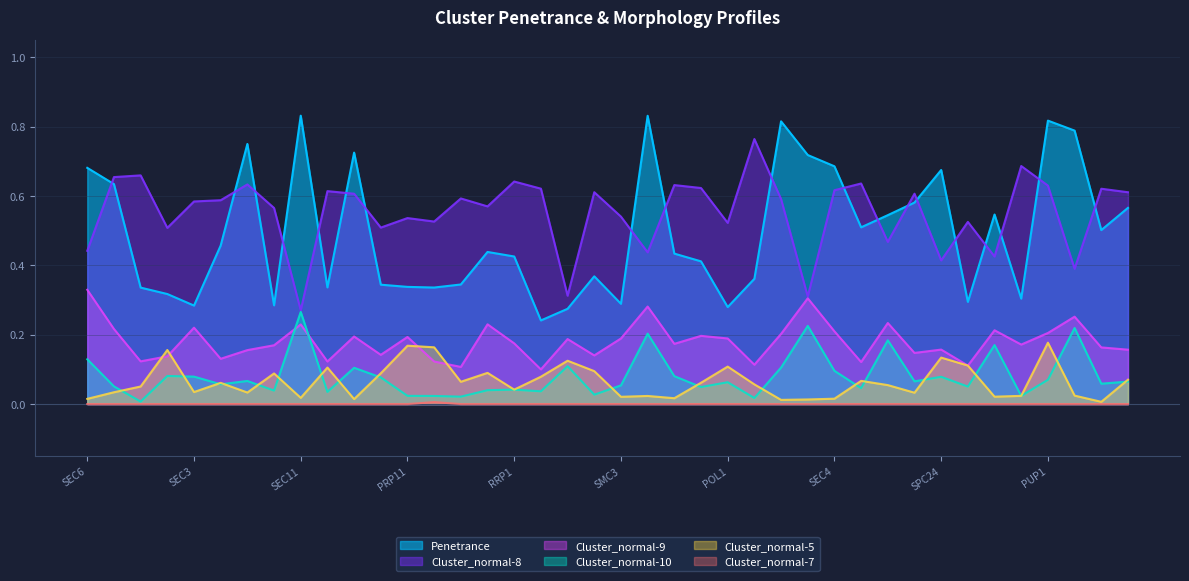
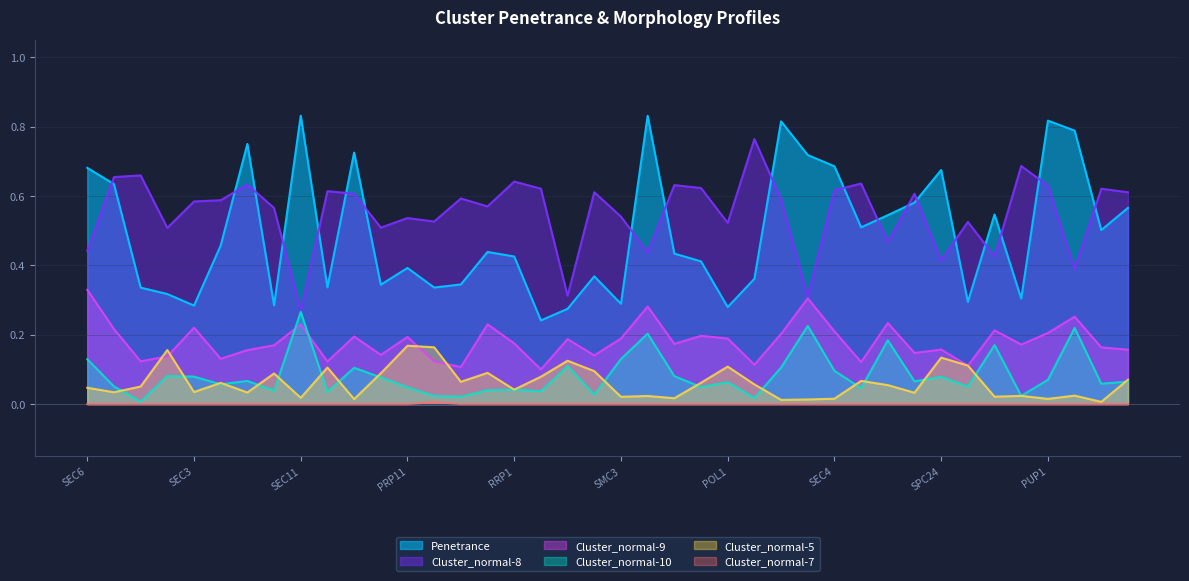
Cluster_normal-5, SEC6: 0.02 -> 0.05
Penetrance, PRP11: 0.34 -> 0.39
Cluster_normal-10, PRP11: 0.02 -> 0.05
Cluster_normal-10, SMC3: 0.05 -> 0.13
Cluster_normal-5, PUP1: 0.18 -> 0.02
